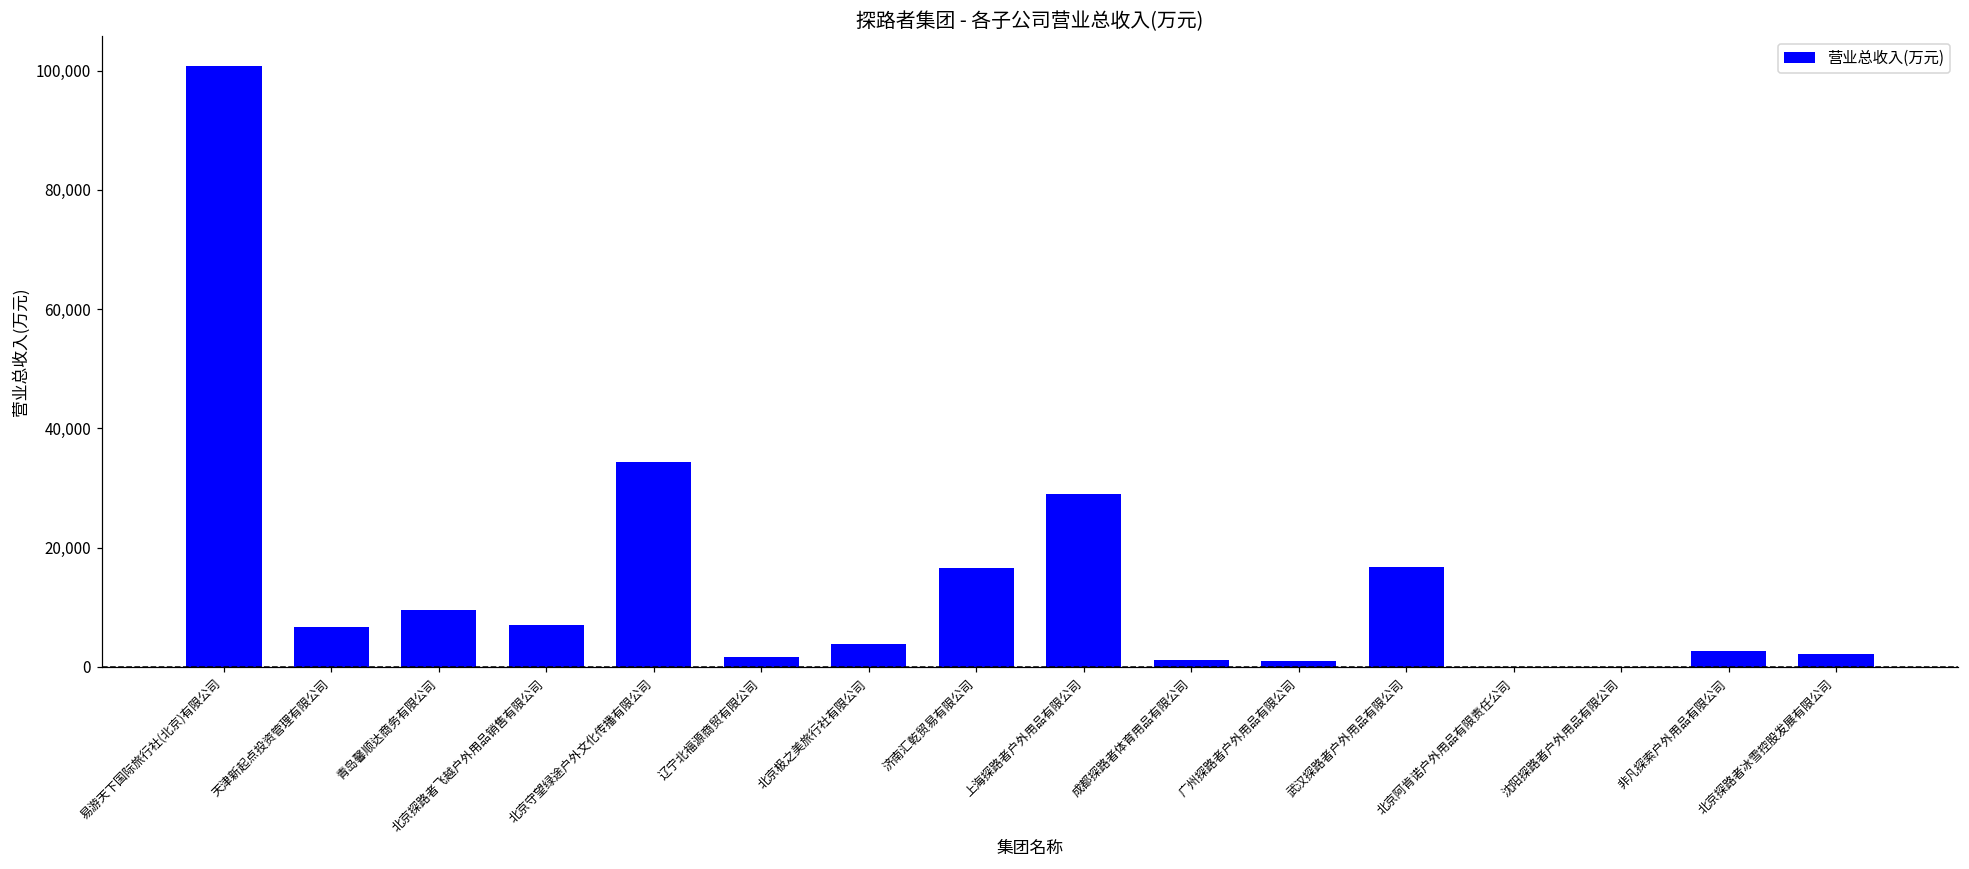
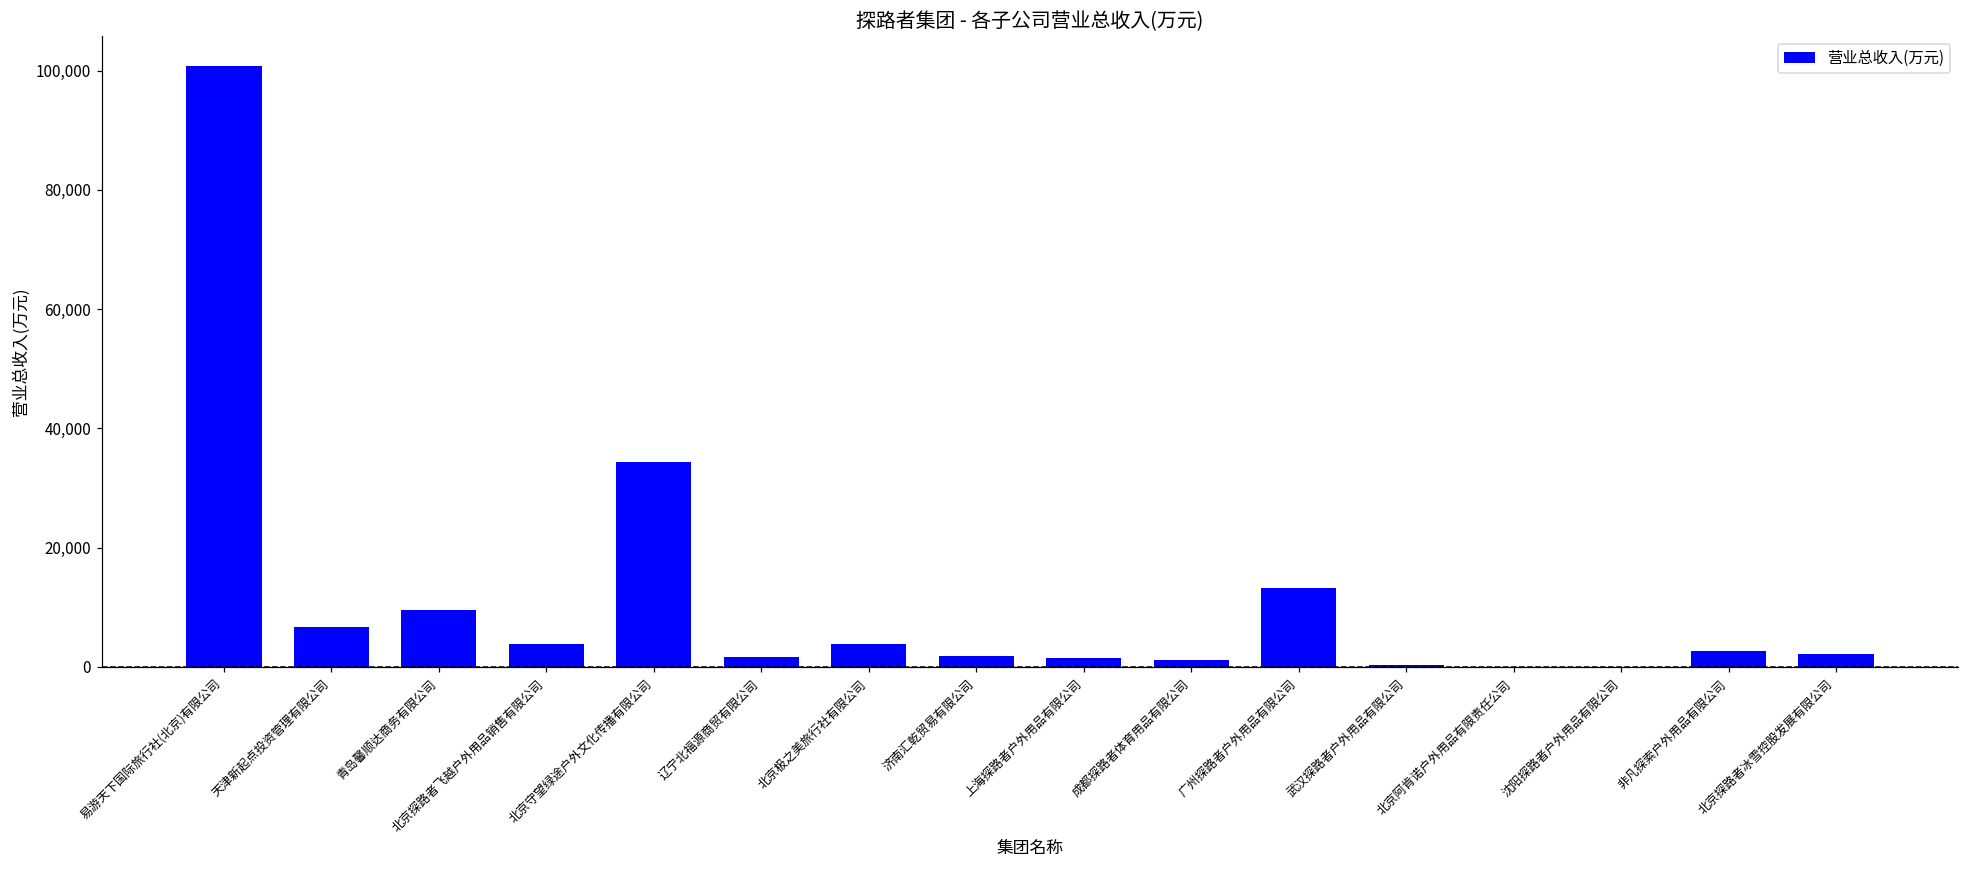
北京探路者飞越户外用品销售有限公司: 7,000 -> 4,000
济南汇乾贸易有限公司: 17,000 -> 2,000
上海探路者户外用品有限公司: 29,000 -> 1,000
广州探路者户外用品有限公司: 1,000 -> 13,000
武汉探路者户外用品有限公司: 17,000 -> 0
